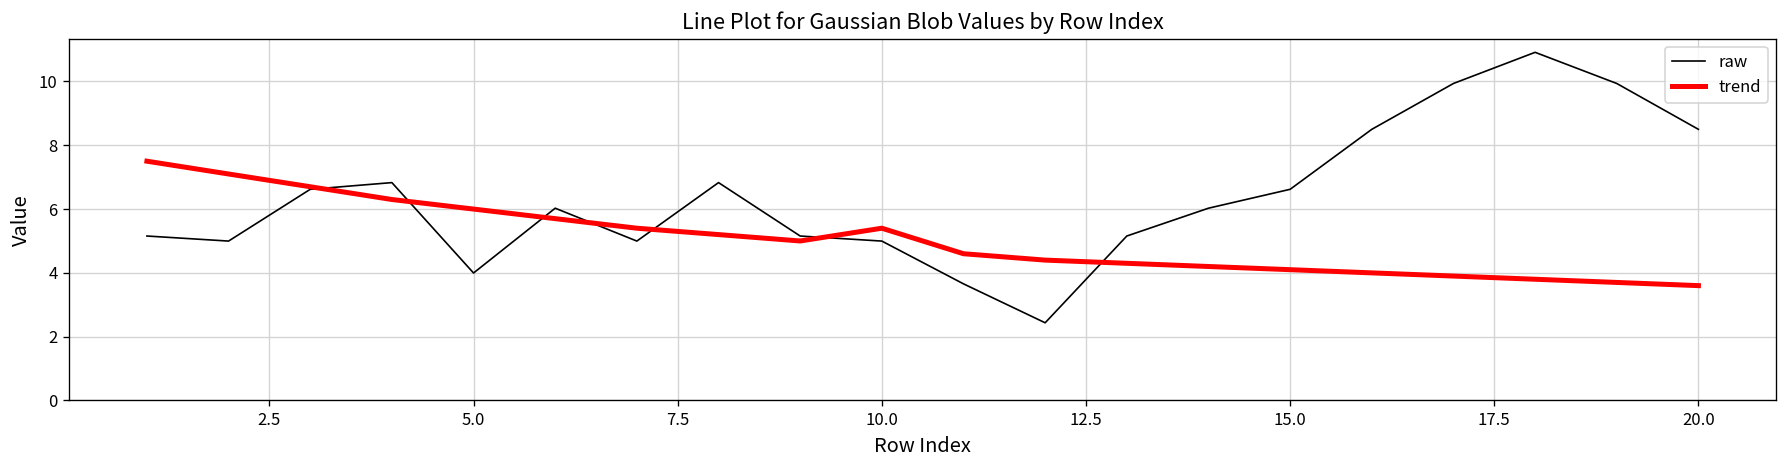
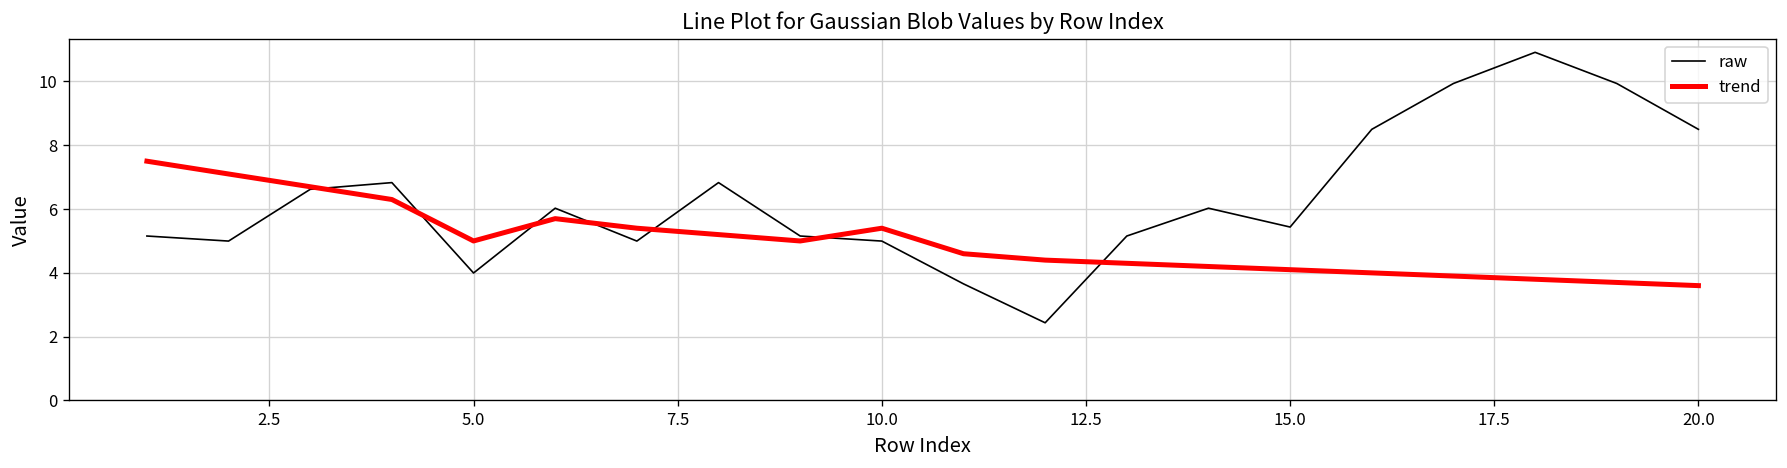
trend, 5.0: 6.0 -> 5.0
raw, 15.0: 6.6 -> 5.4
